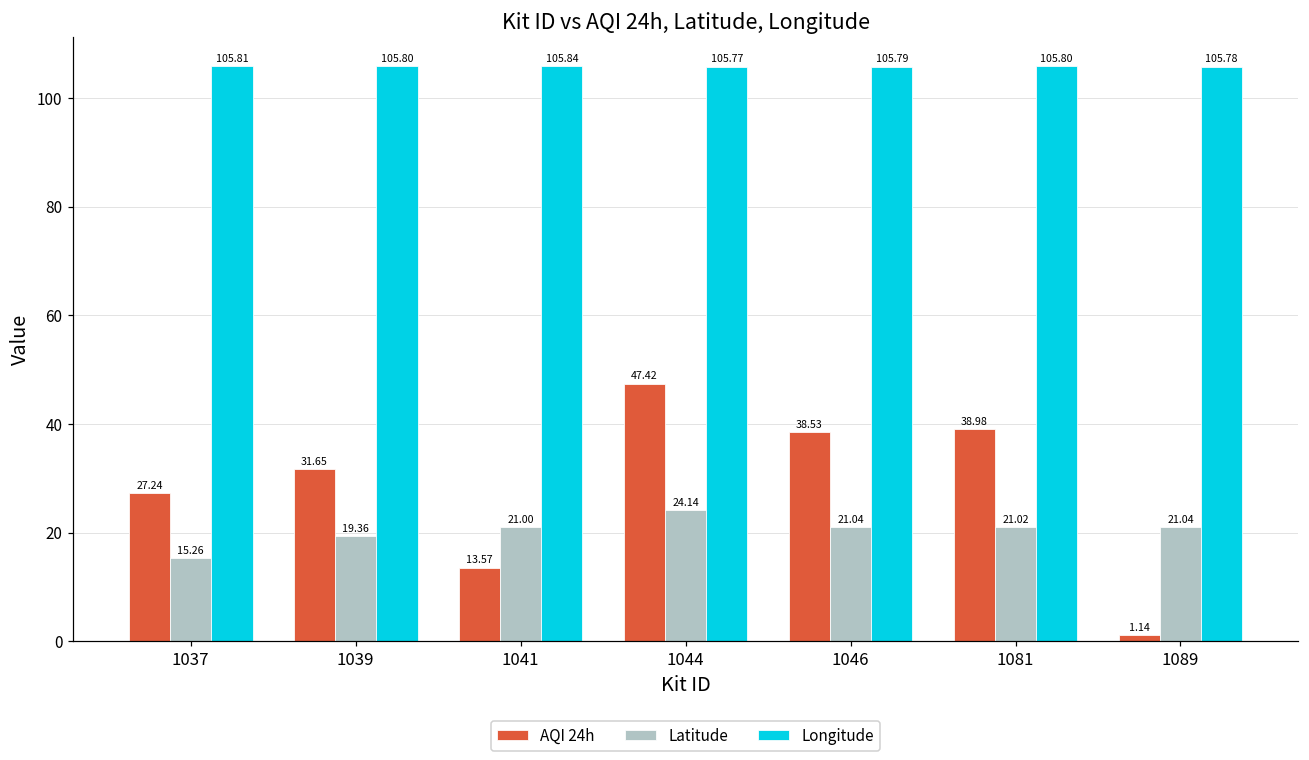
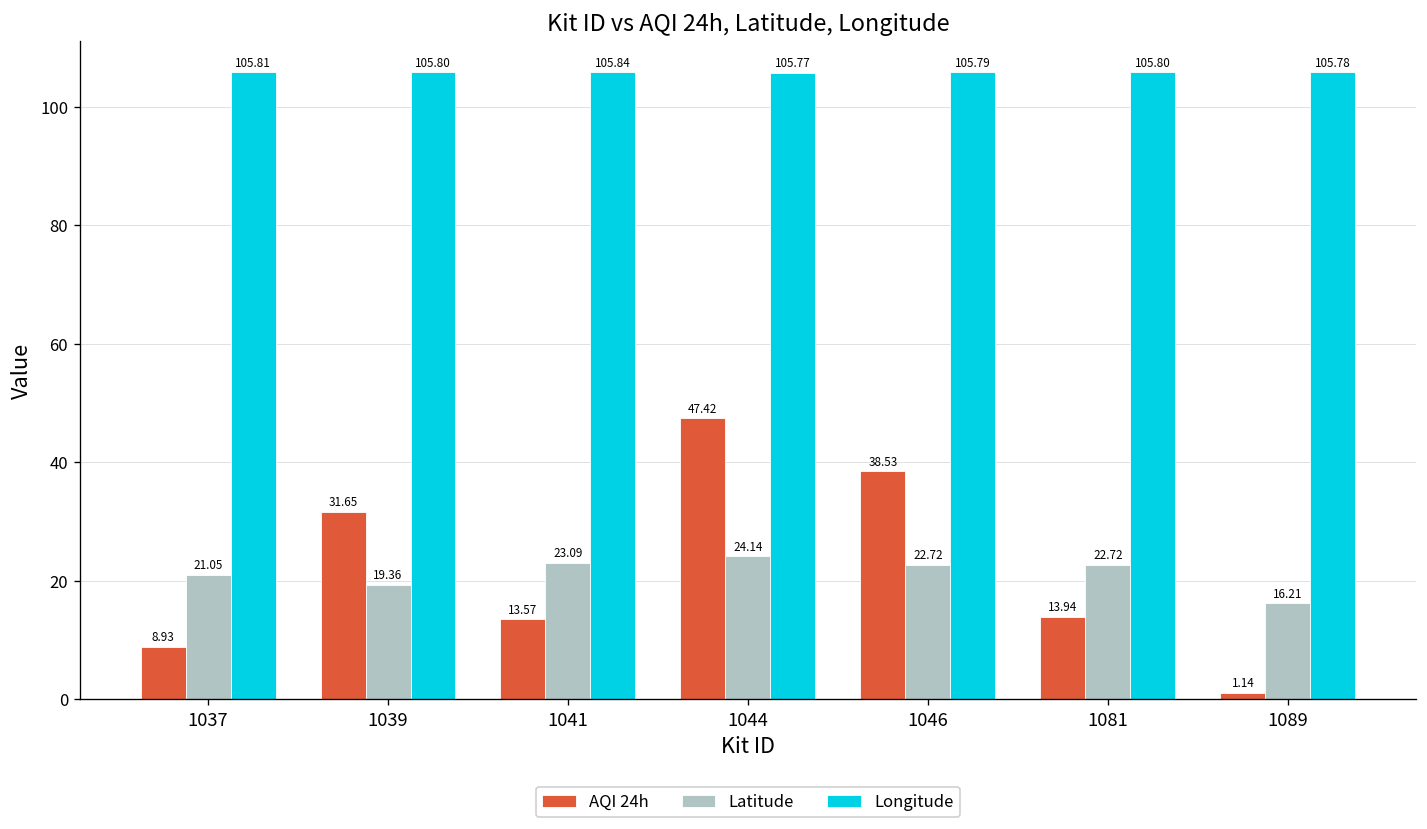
AQI 24h, 1037: 27.24 -> 8.93
Latitude, 1037: 15.26 -> 21.05
Latitude, 1041: 21.00 -> 23.09
Latitude, 1046: 21.04 -> 22.72
AQI 24h, 1081: 38.98 -> 13.94
Latitude, 1081: 21.02 -> 22.72
Latitude, 1089: 21.04 -> 16.21
